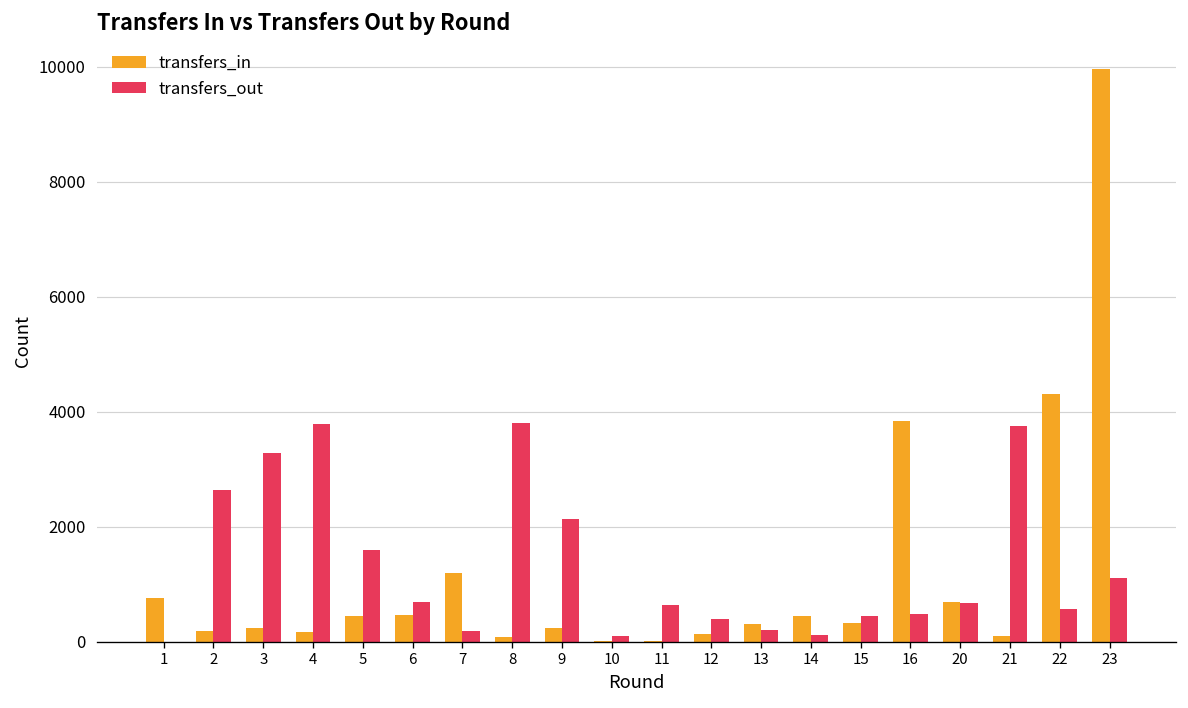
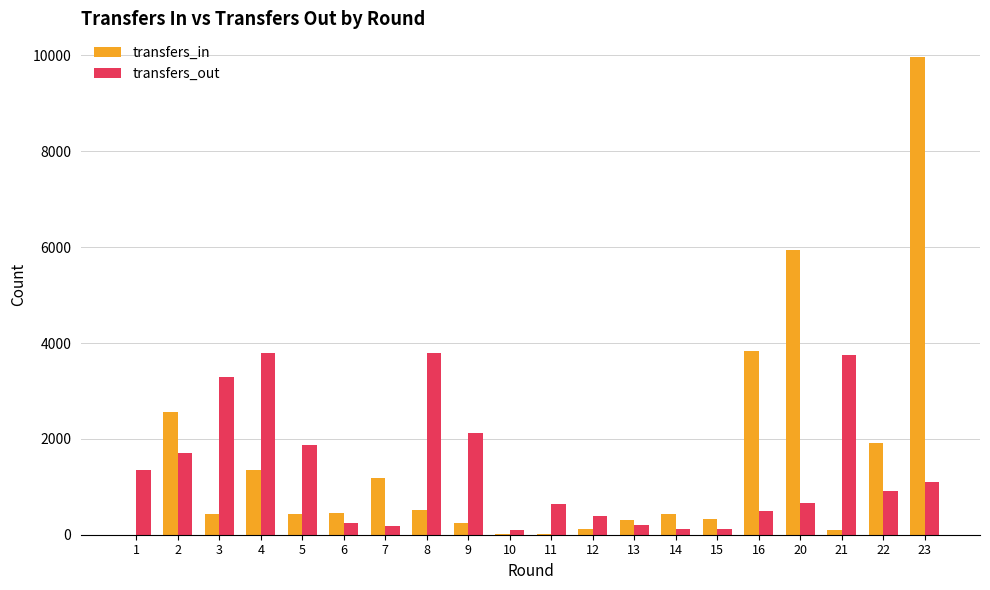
transfers_in, 1: 800 -> 0
transfers_out, 1: 0 -> 1400
transfers_in, 2: 200 -> 2600
transfers_out, 2: 2600 -> 1700
transfers_in, 3: 200 -> 400
transfers_in, 4: 200 -> 1400
transfers_out, 5: 1600 -> 1900
transfers_out, 6: 700 -> 200
transfers_in, 8: 100 -> 500
transfers_out, 15: 400 -> 100
transfers_in, 20: 700 -> 5900
transfers_in, 22: 4300 -> 1900
transfers_out, 22: 600 -> 900
